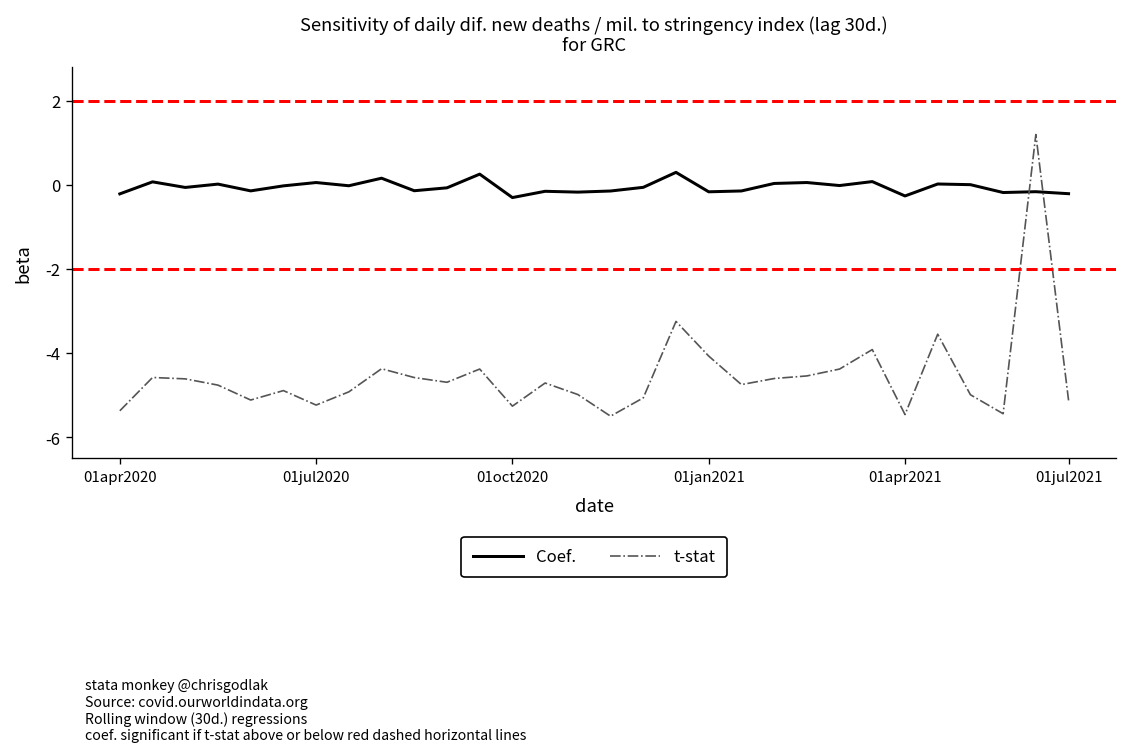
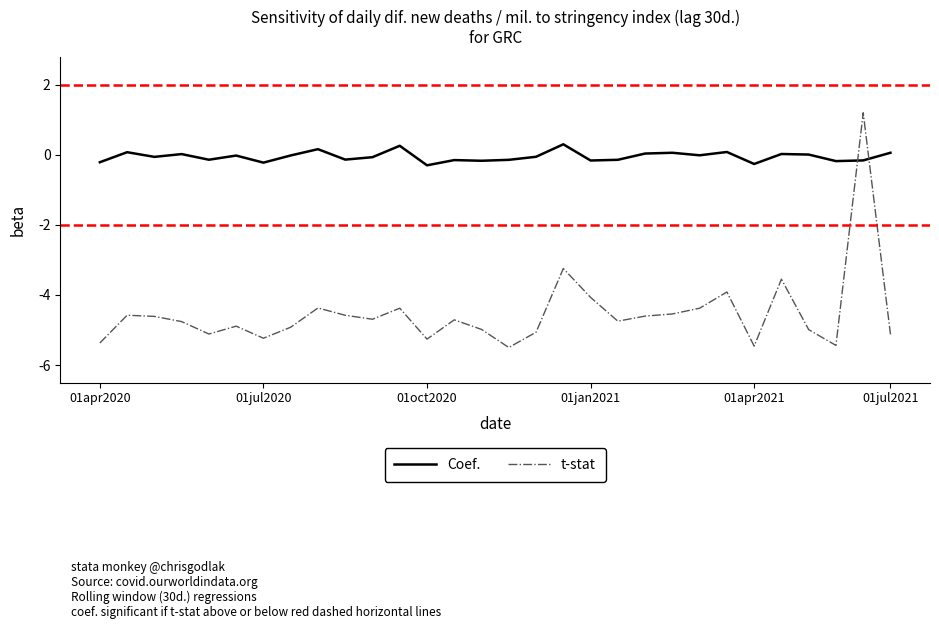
Coef., 01jul2020: 0.1 -> -0.2
Coef., 01jul2021: -0.2 -> 0.1
